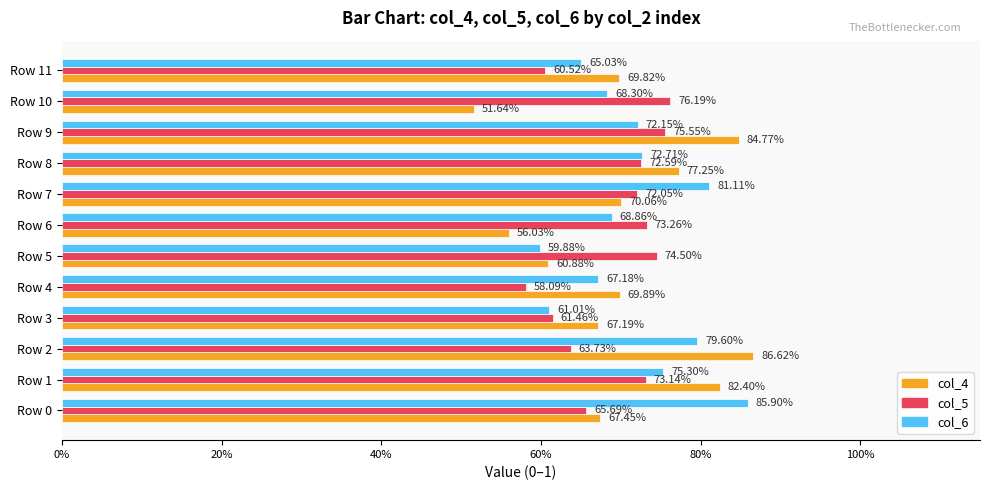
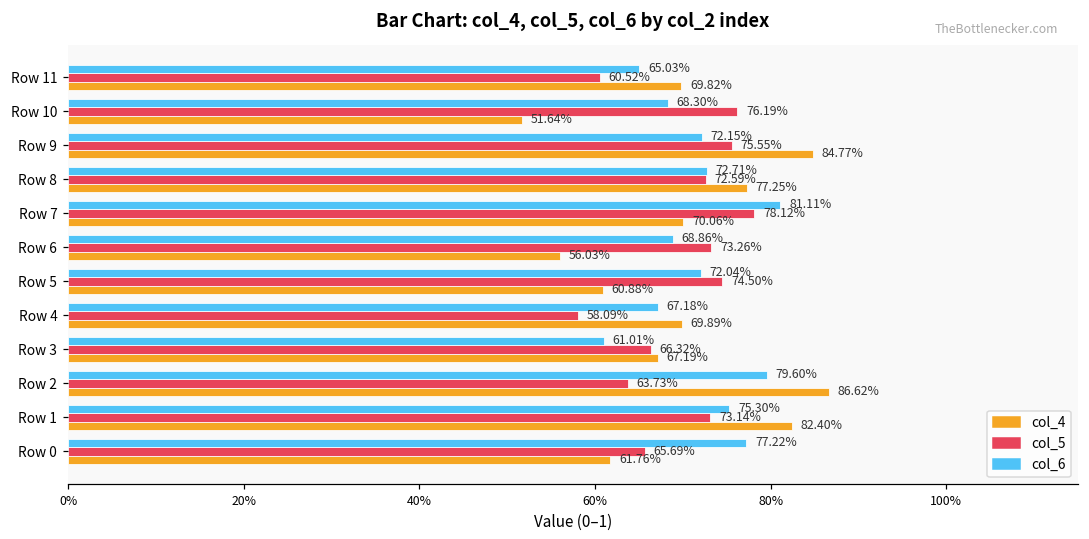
col_5, Row 7: 72.05% -> 78.12%
col_6, Row 5: 59.88% -> 72.04%
col_5, Row 3: 61.46% -> 66.32%
col_6, Row 0: 85.90% -> 77.22%
col_4, Row 0: 67.45% -> 61.76%
